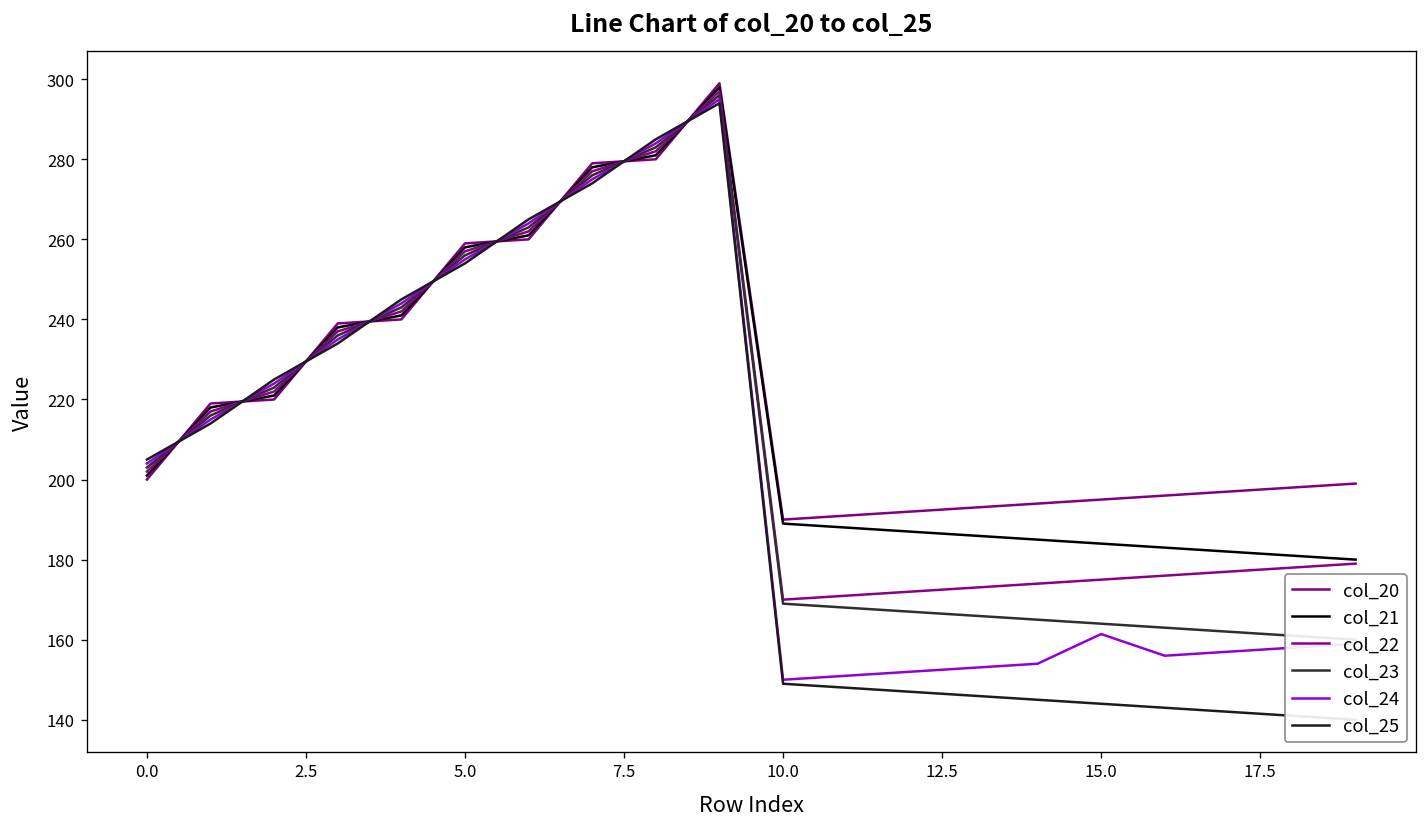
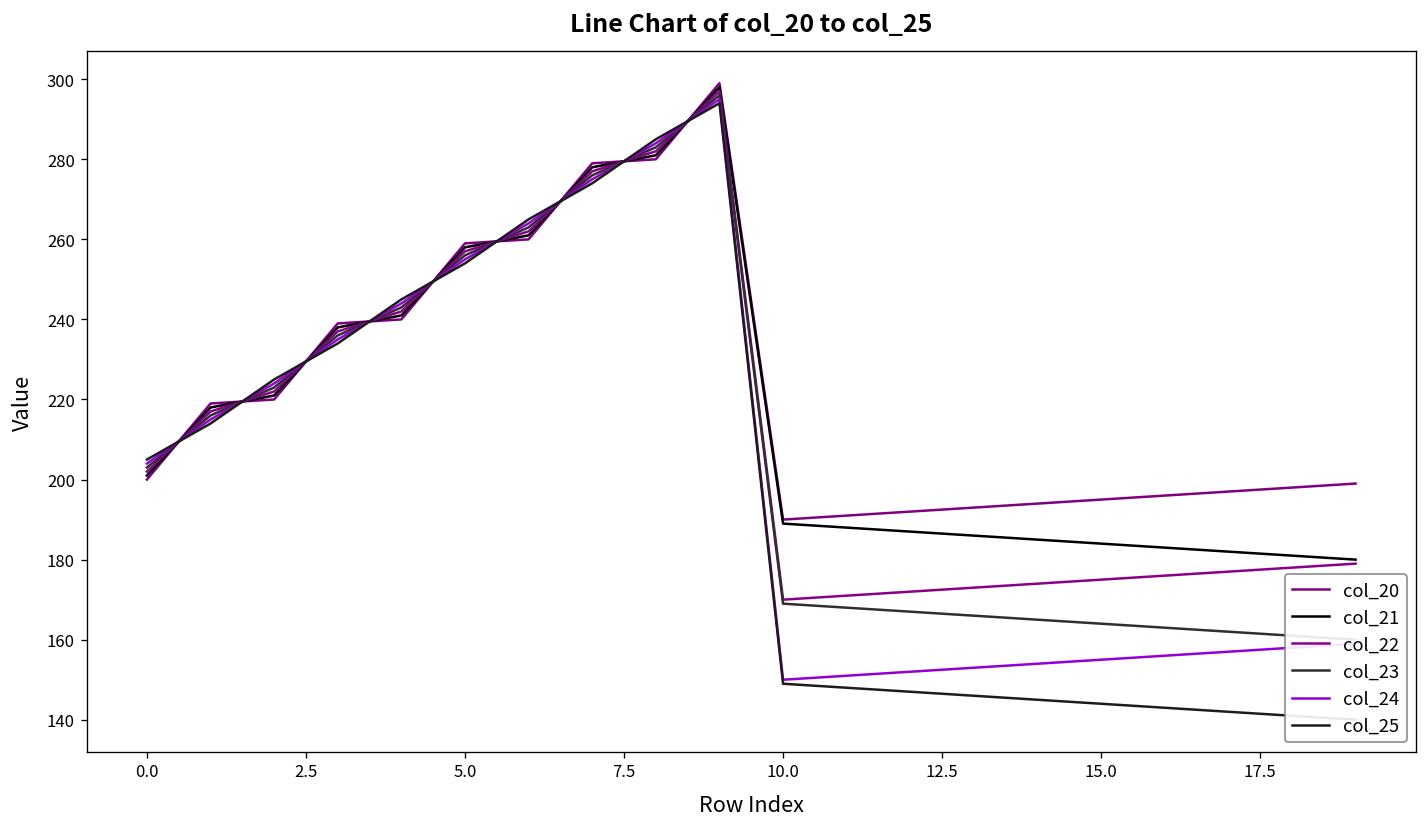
col_24, 15.0: 161 -> 155
